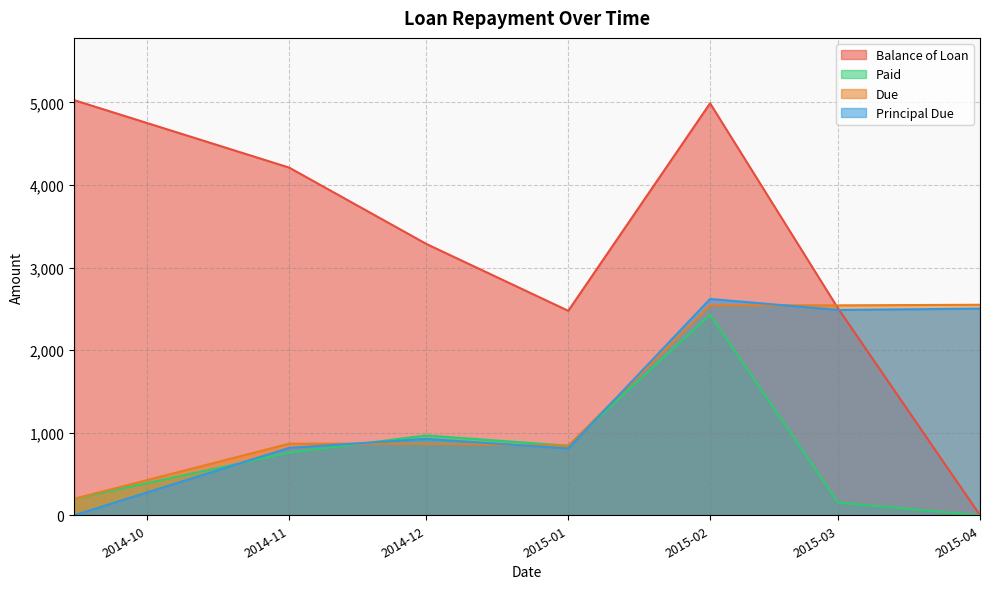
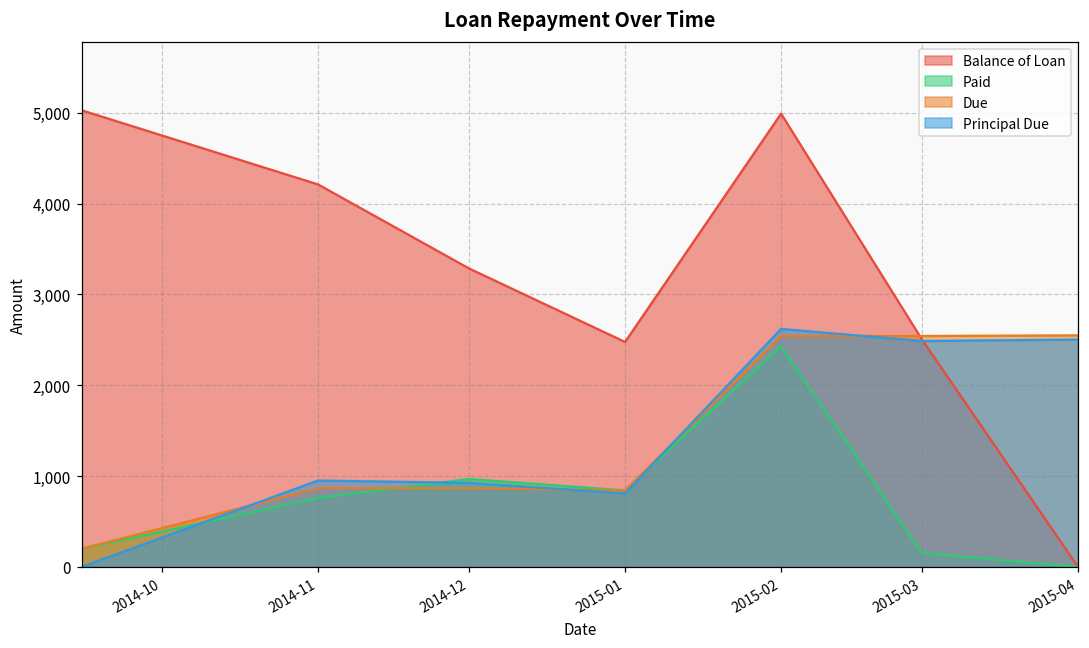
Principal Due, 2014-11: 800 -> 1,000
